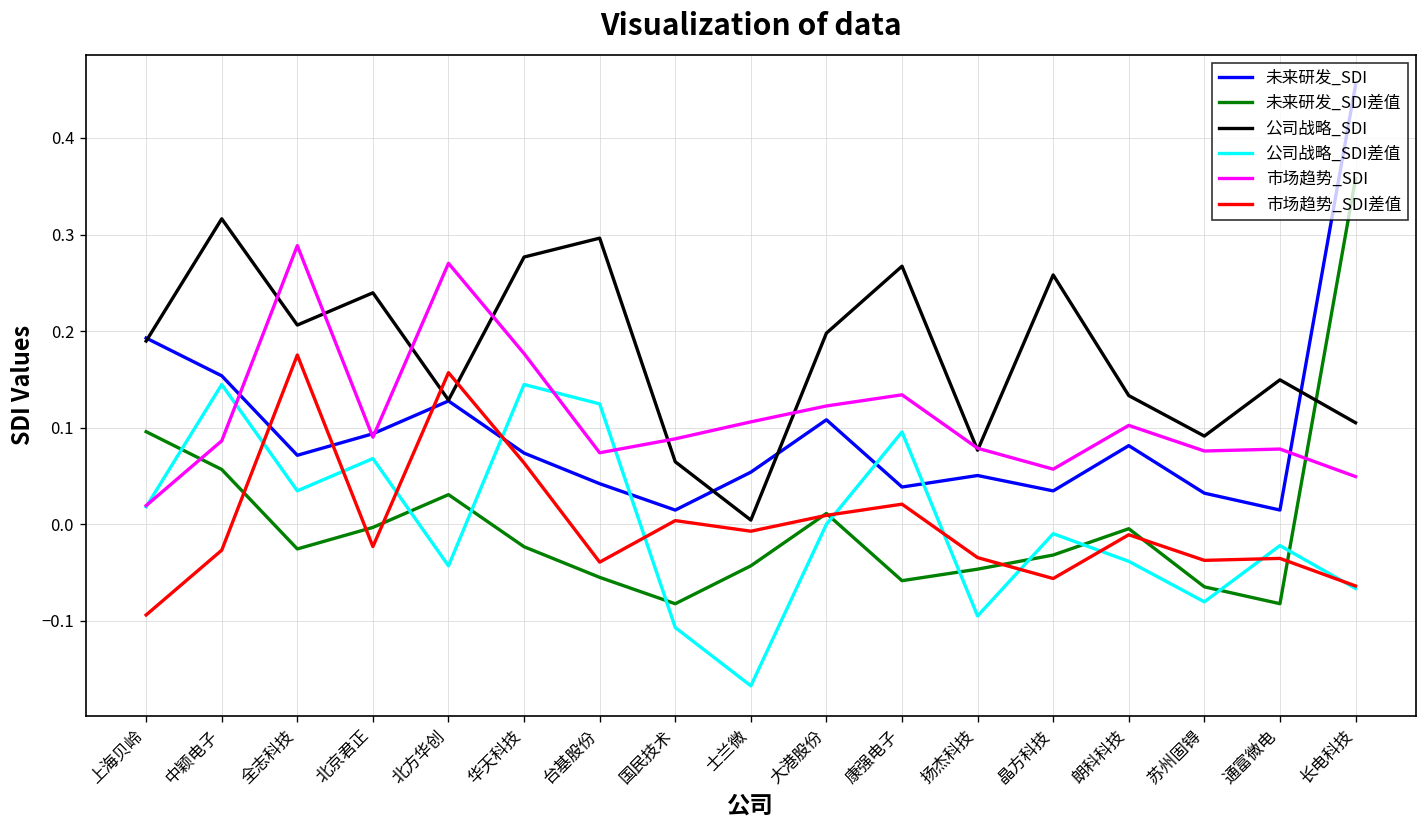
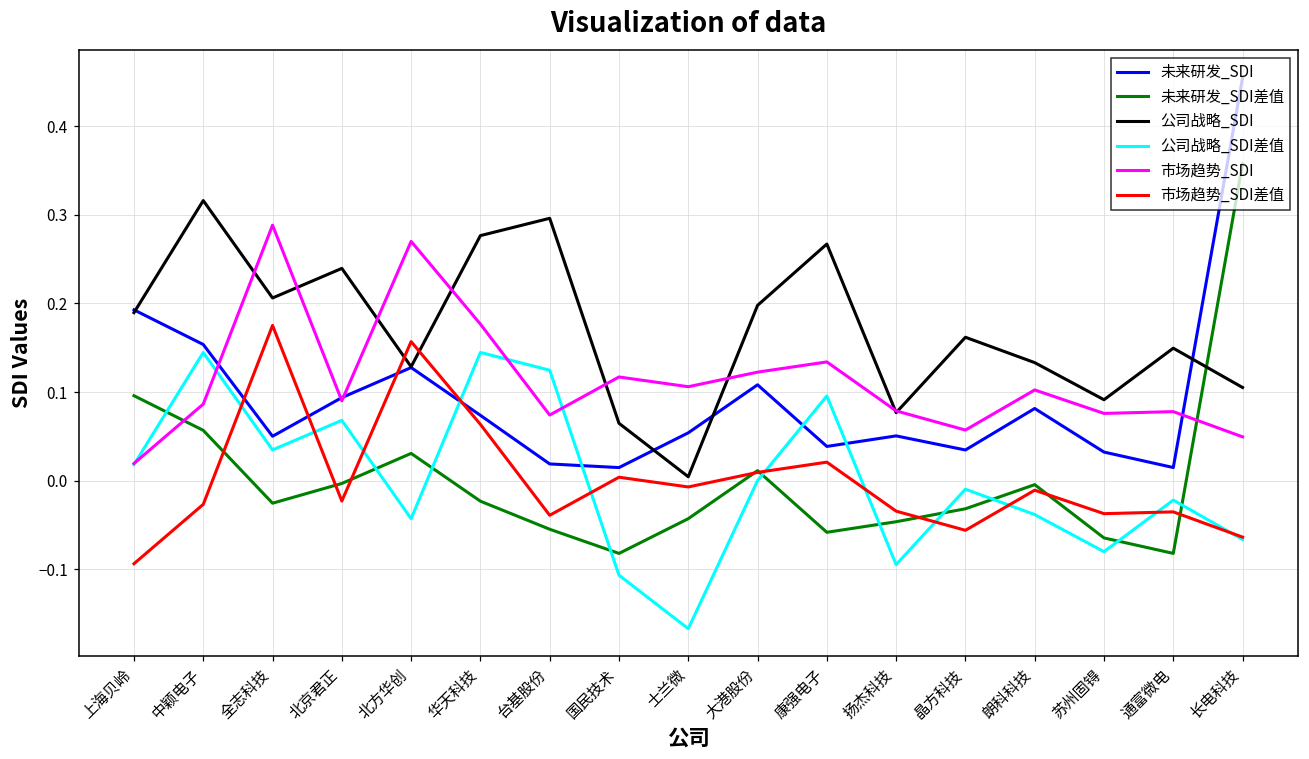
未来研发_SDI, 全志科技: 0.07 -> 0.05
未来研发_SDI, 台基股份: 0.04 -> 0.02
市场趋势_SDI, 国民技术: 0.09 -> 0.12
公司战略_SDI, 晶方科技: 0.26 -> 0.16
